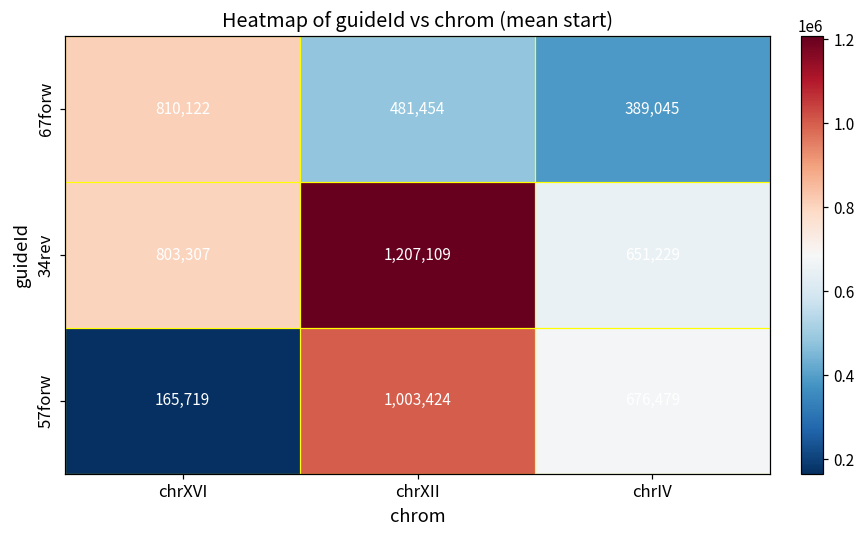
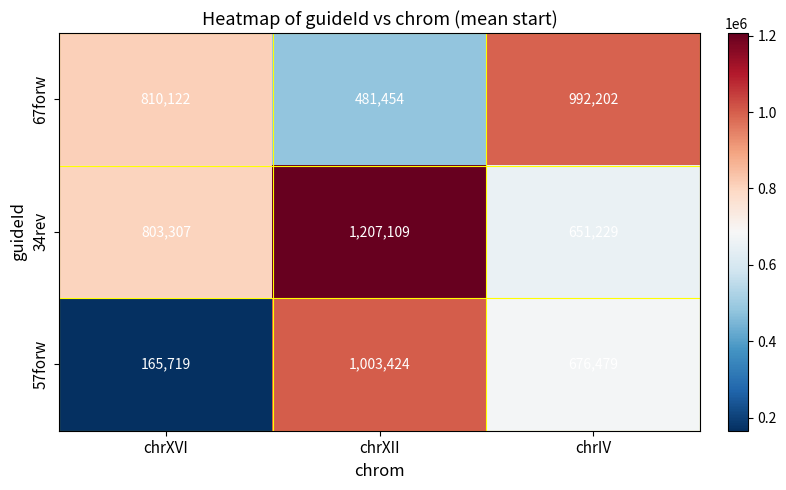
67forw, chrIV: 389,045 -> 992,202
